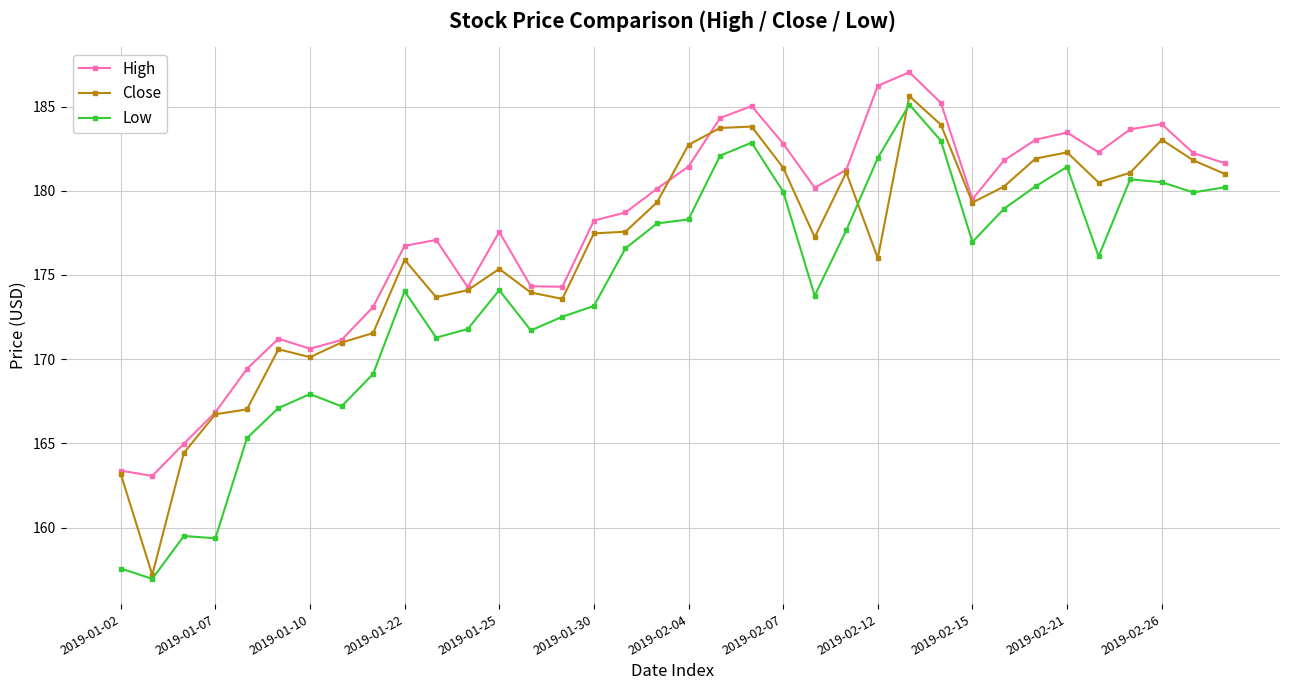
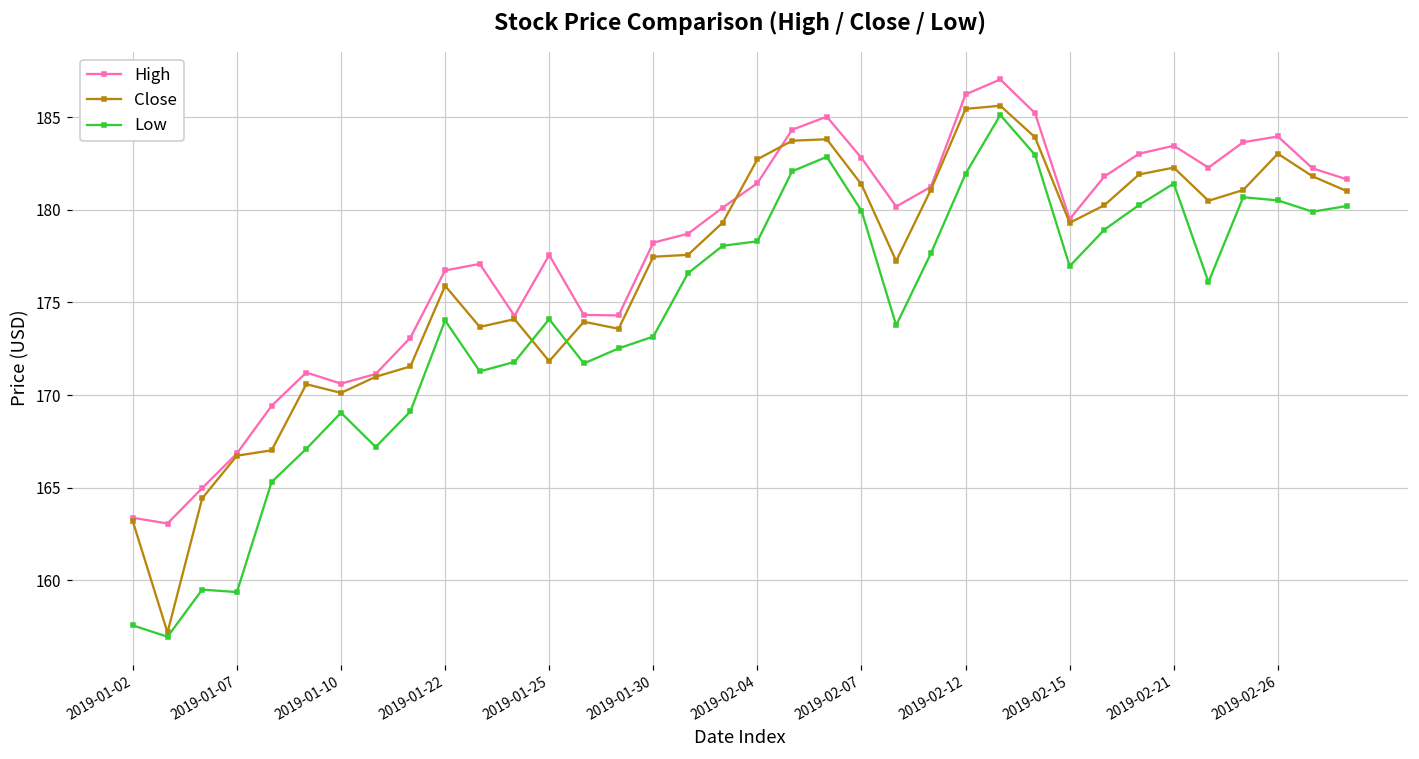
Low, 2019-01-10: 167.9 -> 169.1
Close, 2019-01-25: 175.4 -> 171.8
Close, 2019-02-12: 176.0 -> 185.5
